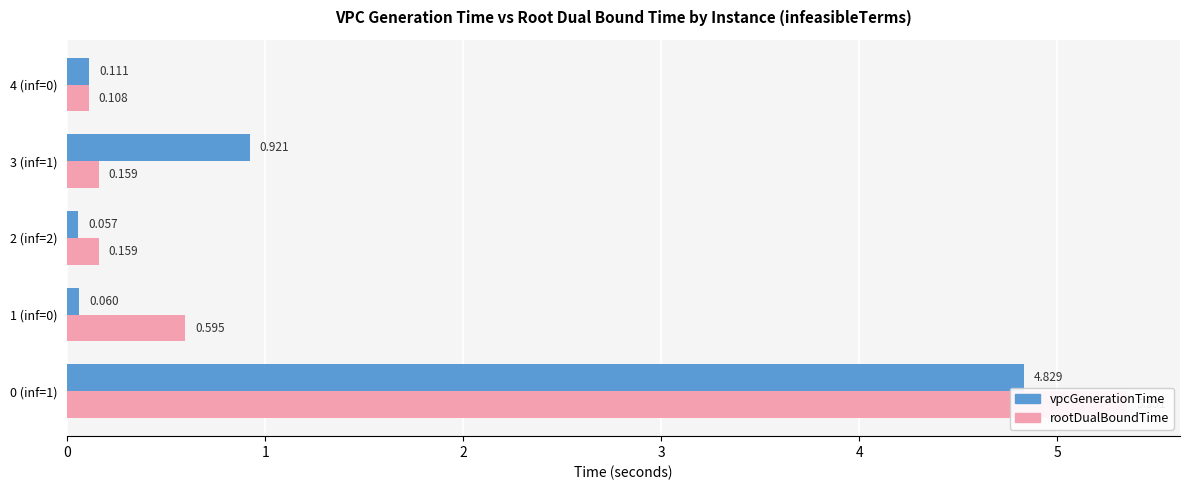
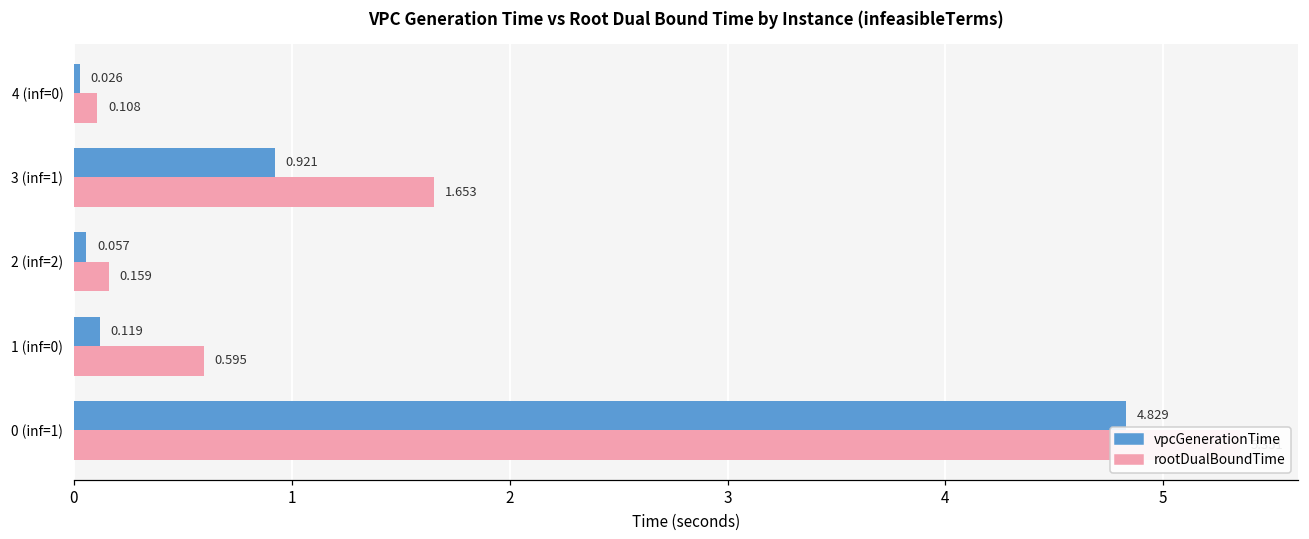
vpcGenerationTime, 4 (inf=0): 0.111 -> 0.026
rootDualBoundTime, 3 (inf=1): 0.159 -> 1.653
vpcGenerationTime, 1 (inf=0): 0.060 -> 0.119
